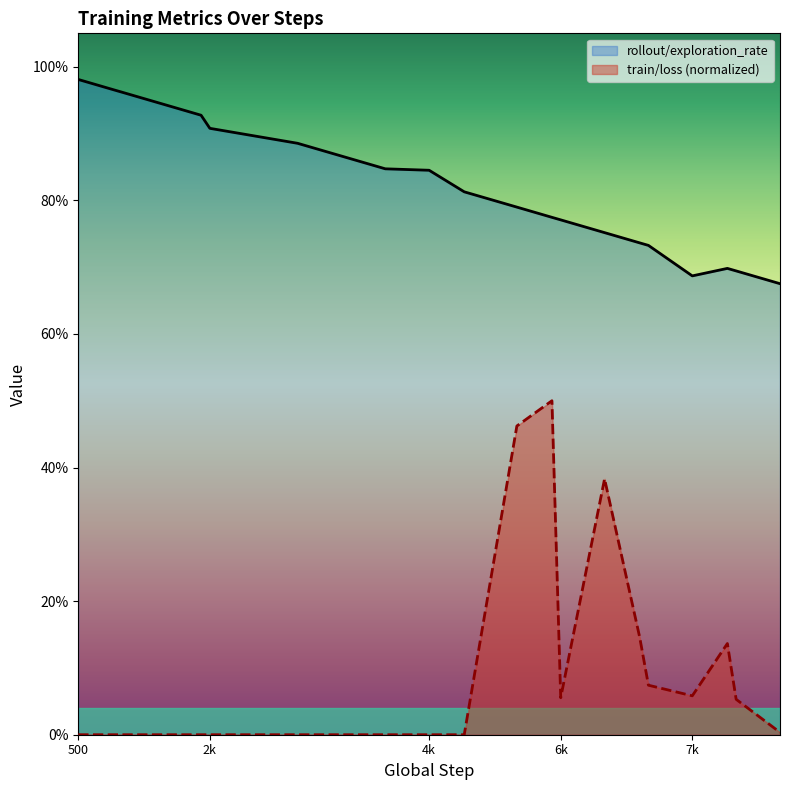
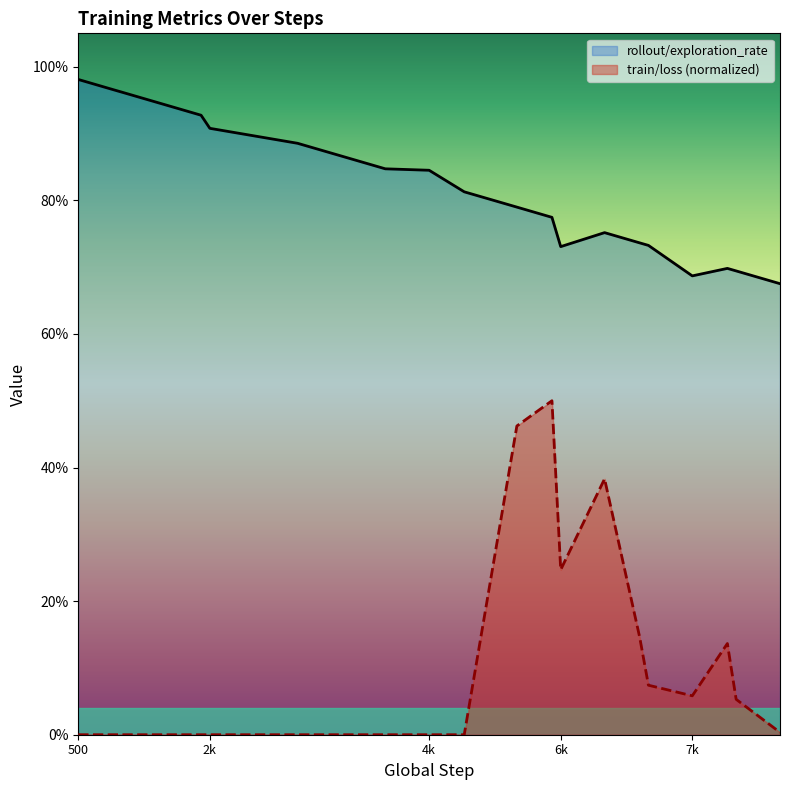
rollout/exploration_rate, 6k: 77% -> 73%
train/loss (normalized), 6k: 6% -> 25%
